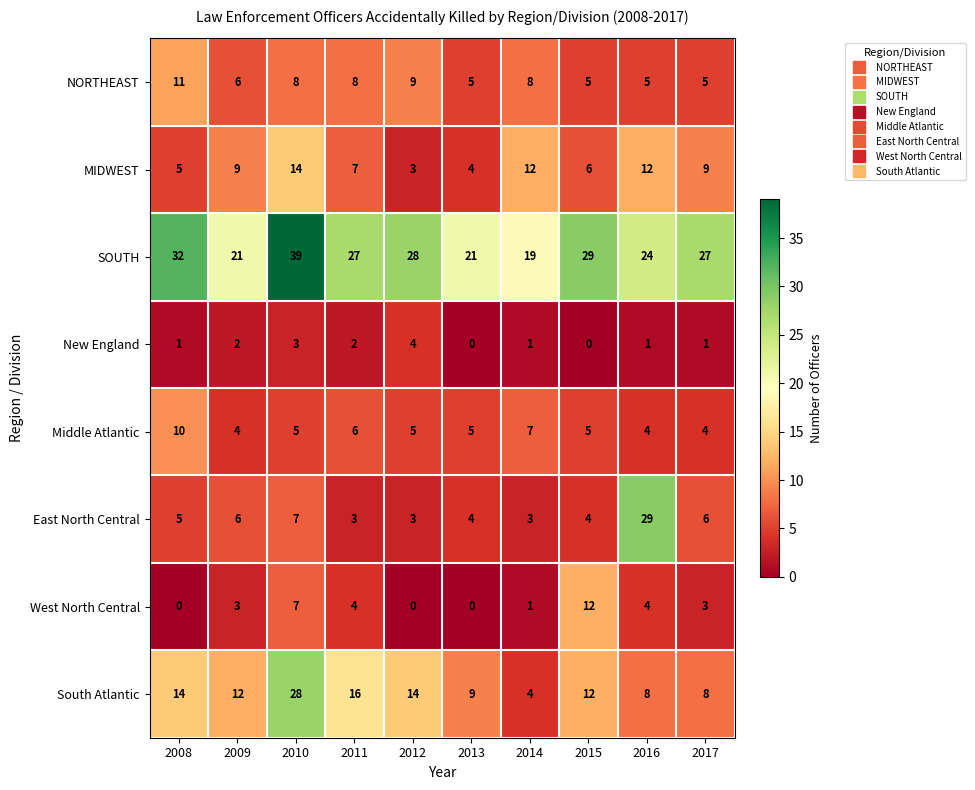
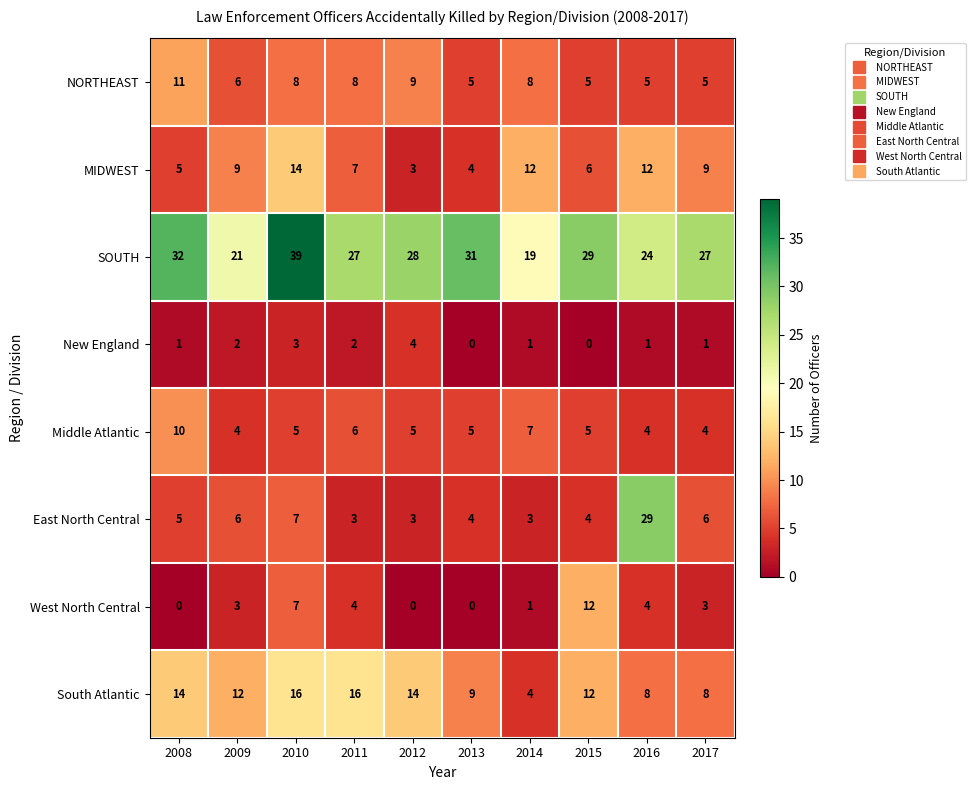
SOUTH, 2013: 21 -> 31
South Atlantic, 2010: 28 -> 16
